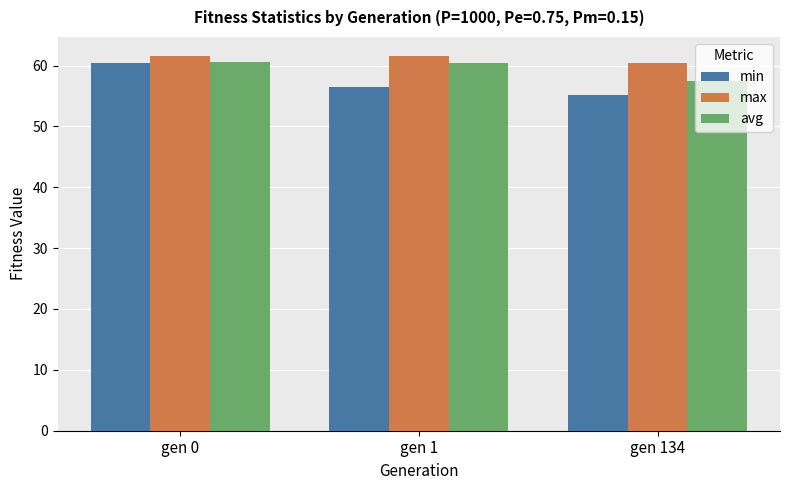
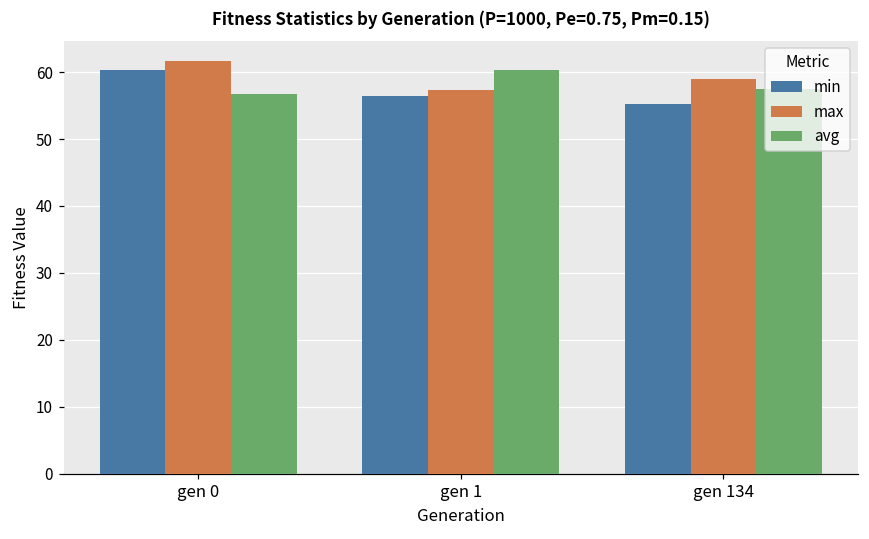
avg, gen 0: 61 -> 57
max, gen 1: 61 -> 57
max, gen 134: 60 -> 59
